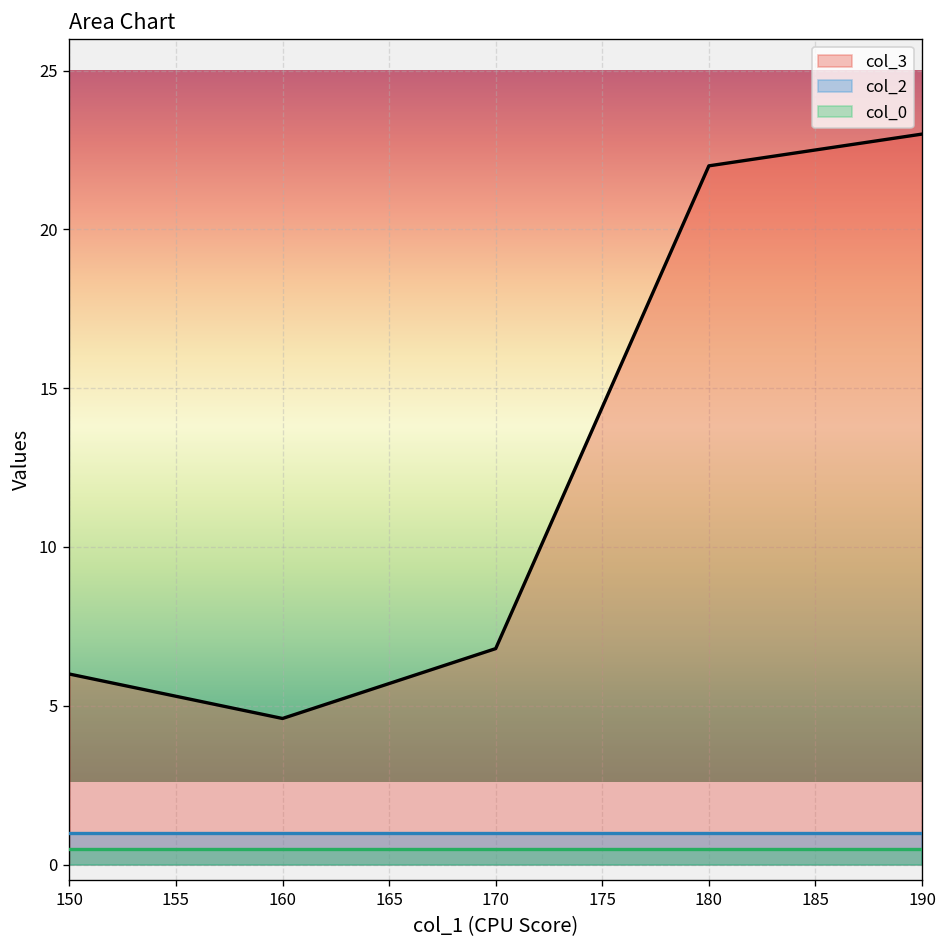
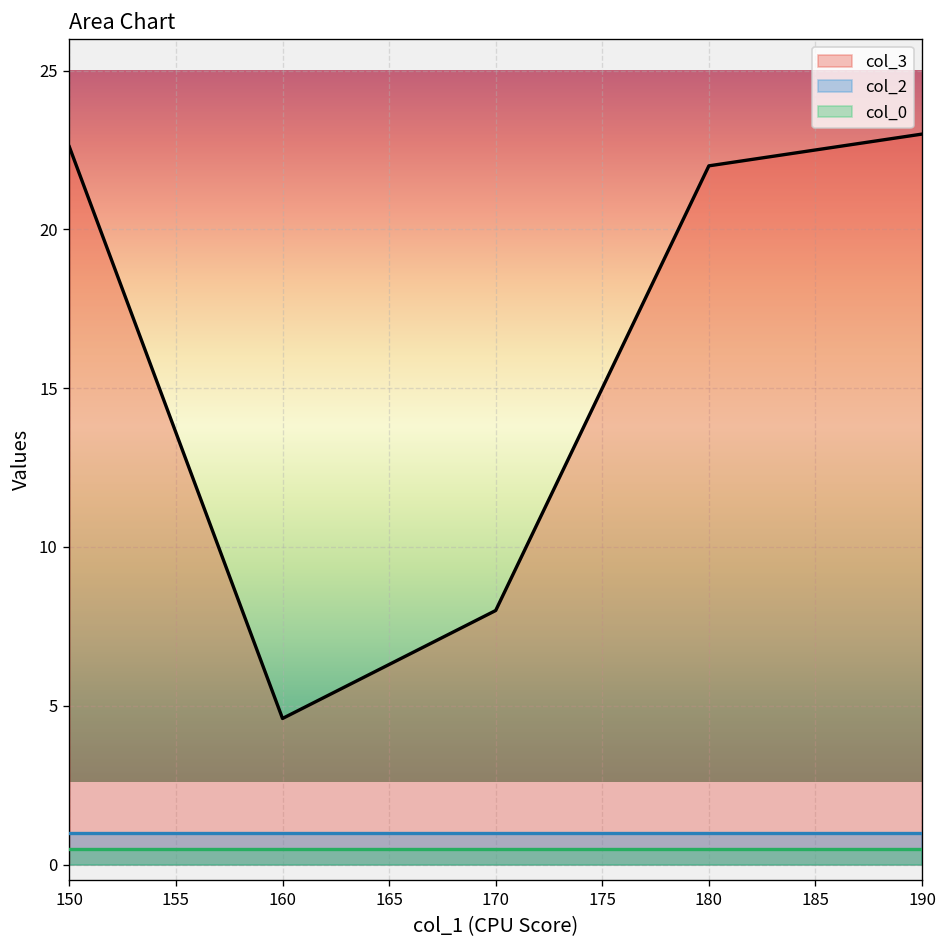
col_3, 150: 6.0 -> 22.6
col_3, 170: 6.8 -> 8.0
